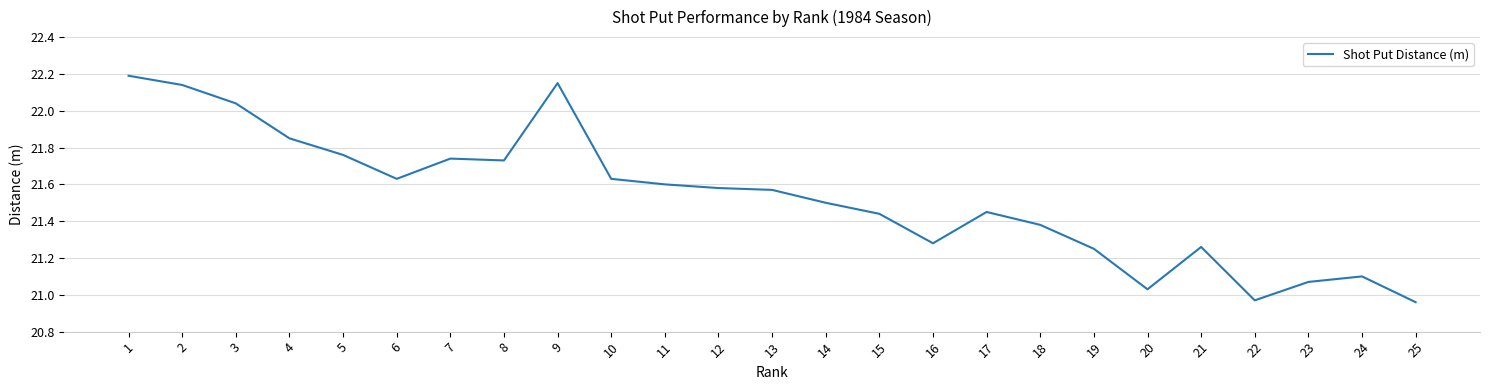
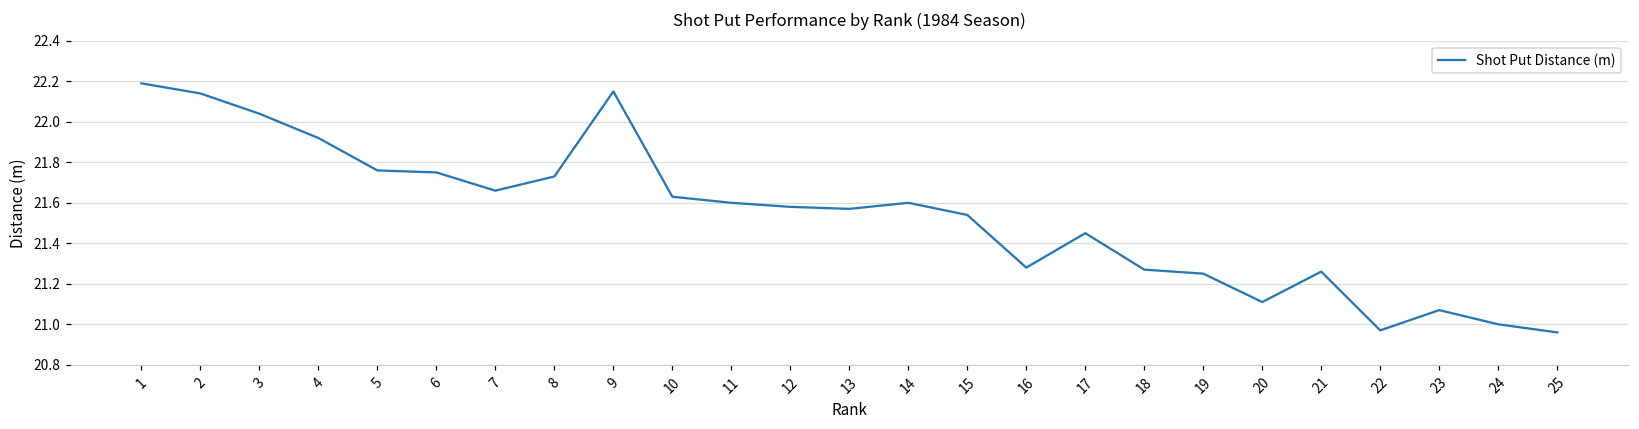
4: 21.85 -> 21.92
6: 21.63 -> 21.75
7: 21.74 -> 21.66
14: 21.5 -> 21.6
15: 21.44 -> 21.54
18: 21.38 -> 21.27
20: 21.03 -> 21.11
24: 21.1 -> 21.0
